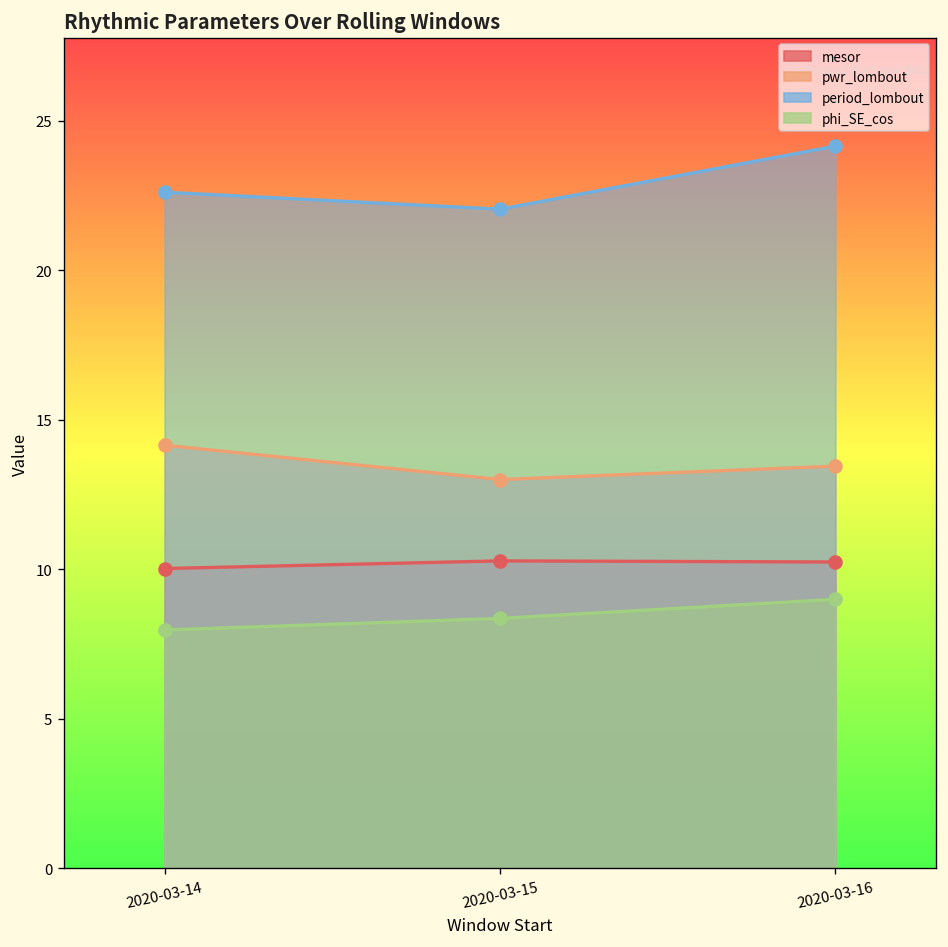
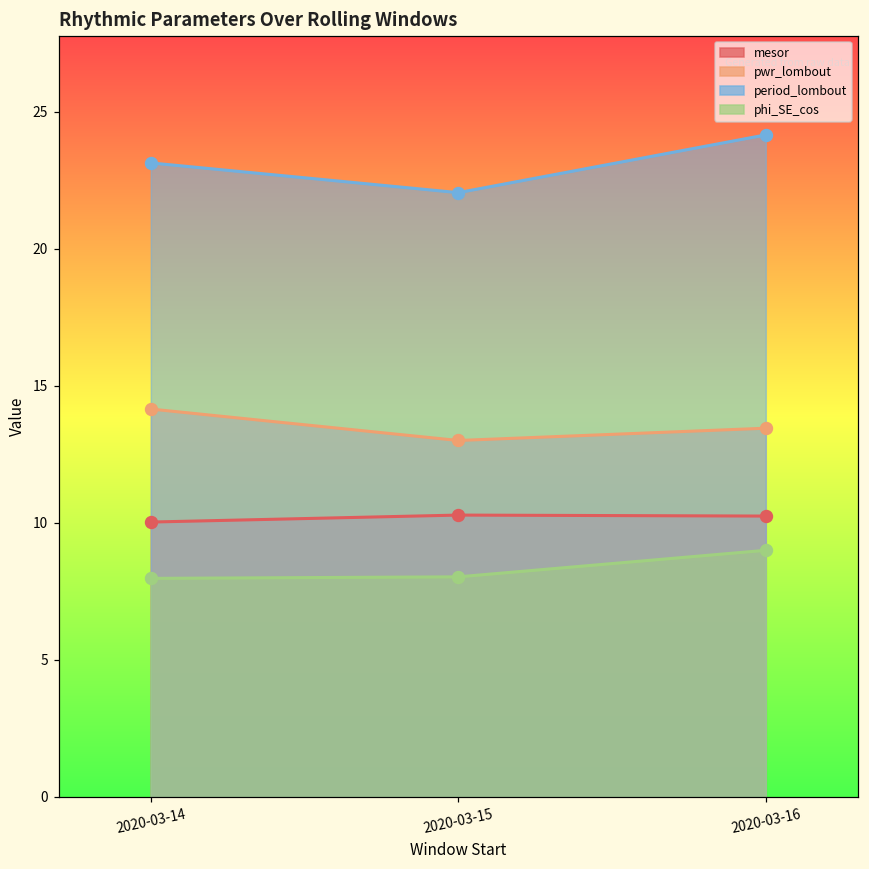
period_lombout, 2020-03-14: 22.6 -> 23.1
phi_SE_cos, 2020-03-15: 8.4 -> 8.0
